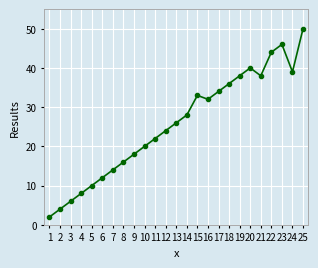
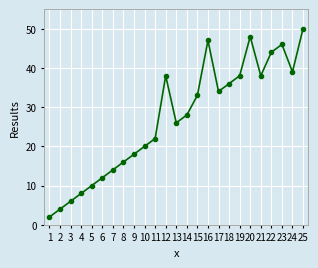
12: 24 -> 38
16: 32 -> 47
20: 40 -> 48
